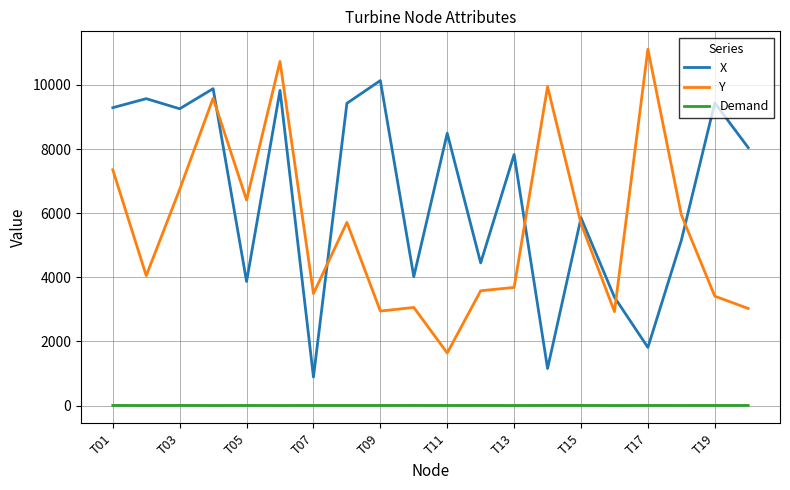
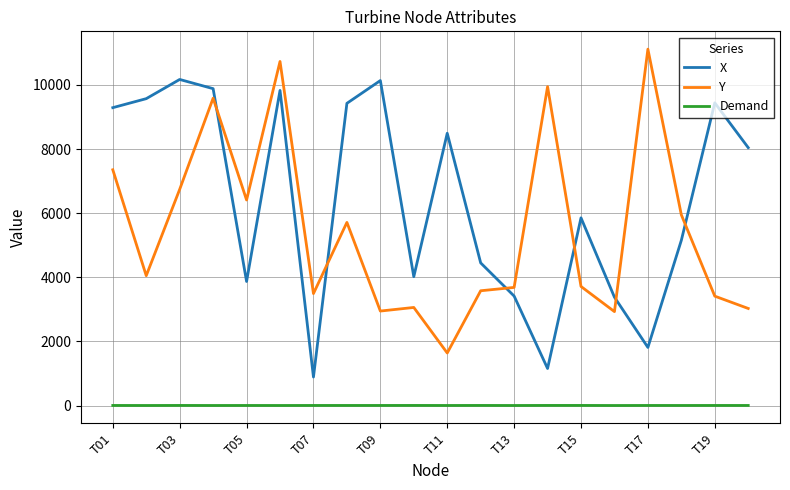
X, T03: 9300 -> 10200
X, T13: 7800 -> 3400
Y, T15: 5700 -> 3700
